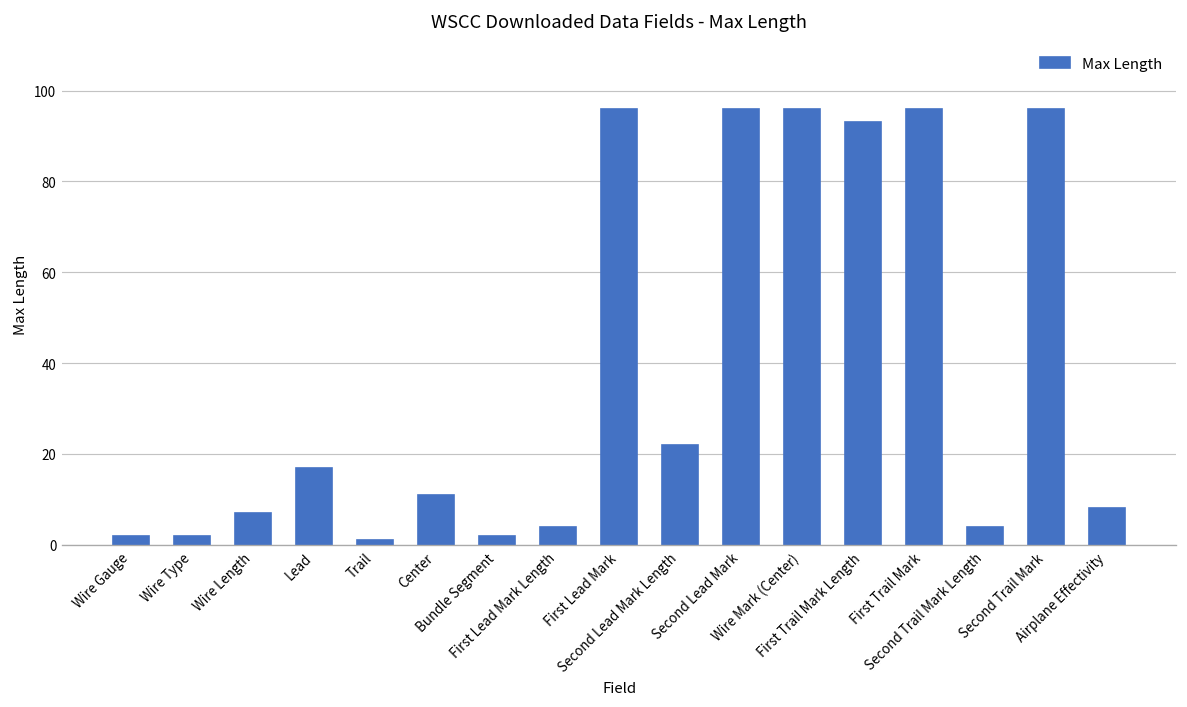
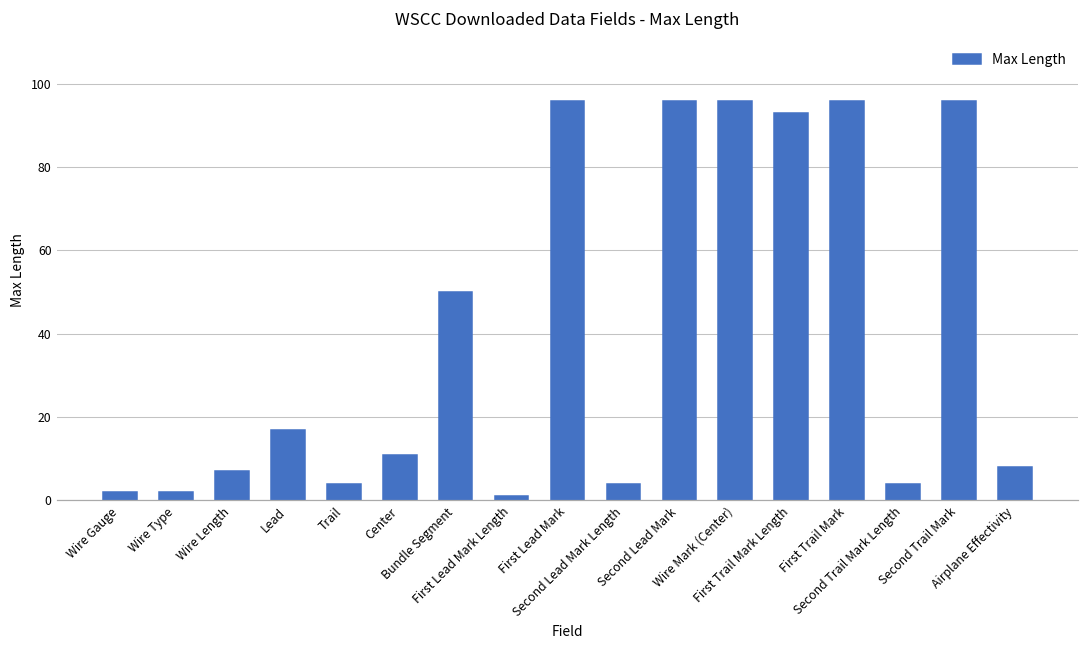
Trail: 1 -> 4
Bundle Segment: 2 -> 50
First Lead Mark Length: 4 -> 1
Second Lead Mark Length: 22 -> 4
